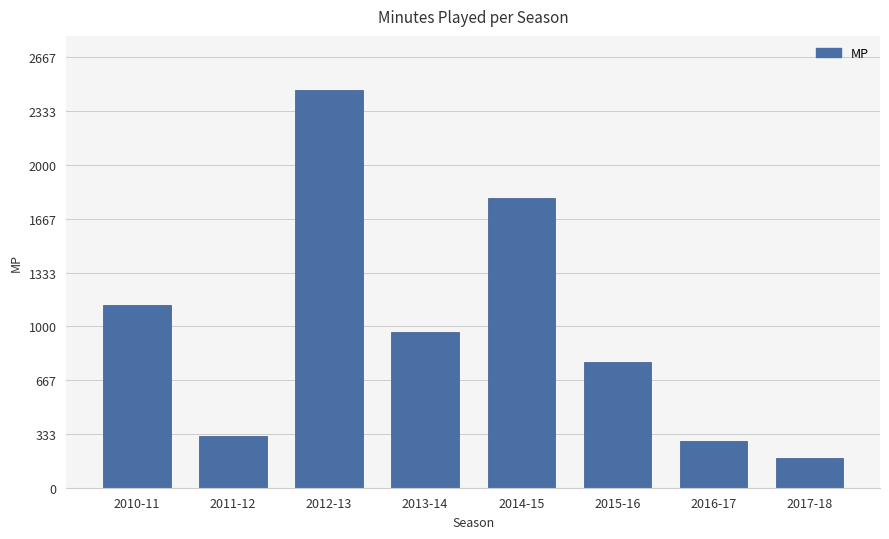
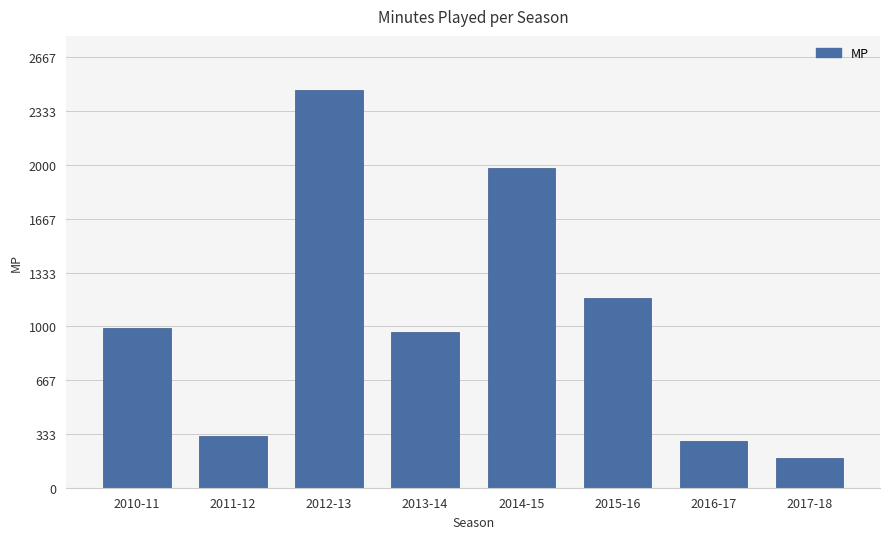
2010-11: 1130 -> 990
2014-15: 1800 -> 1980
2015-16: 780 -> 1180
